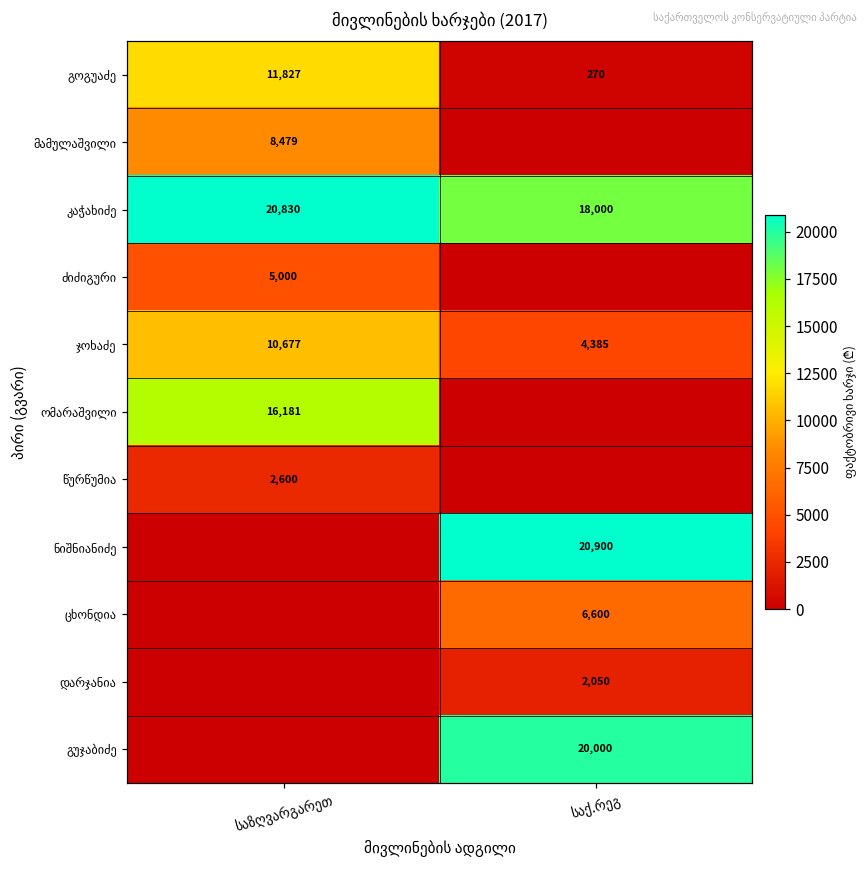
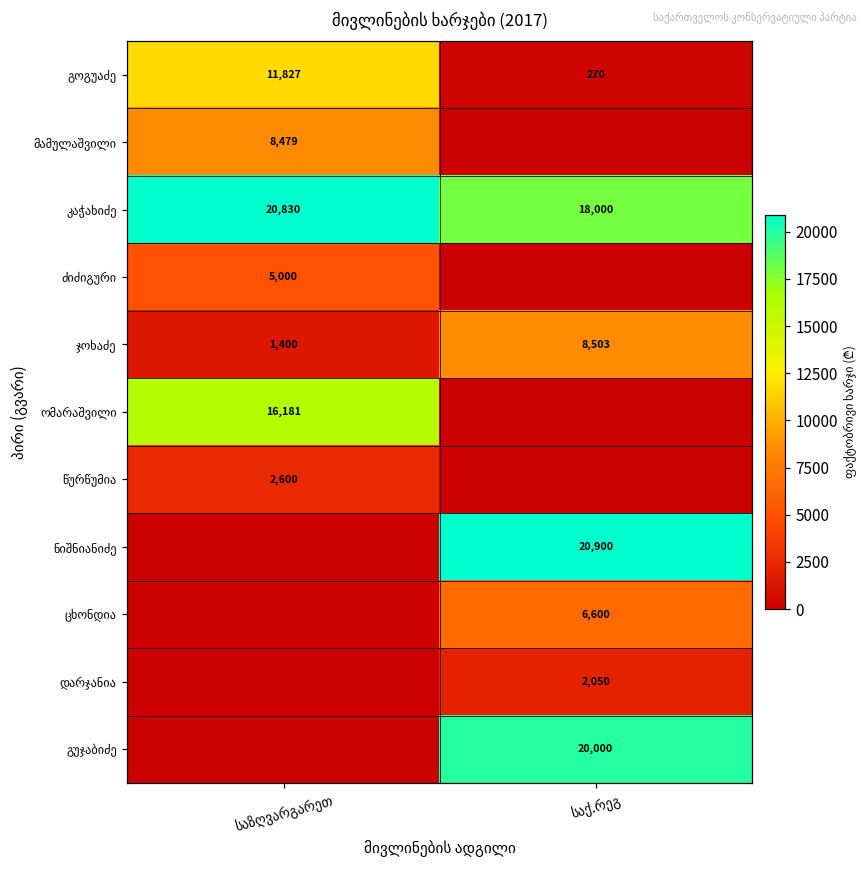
ჯოხაძე, საზღვარგარეთ: 10,677 -> 1,400
ჯოხაძე, საქ.რეგ: 4,385 -> 8,503
